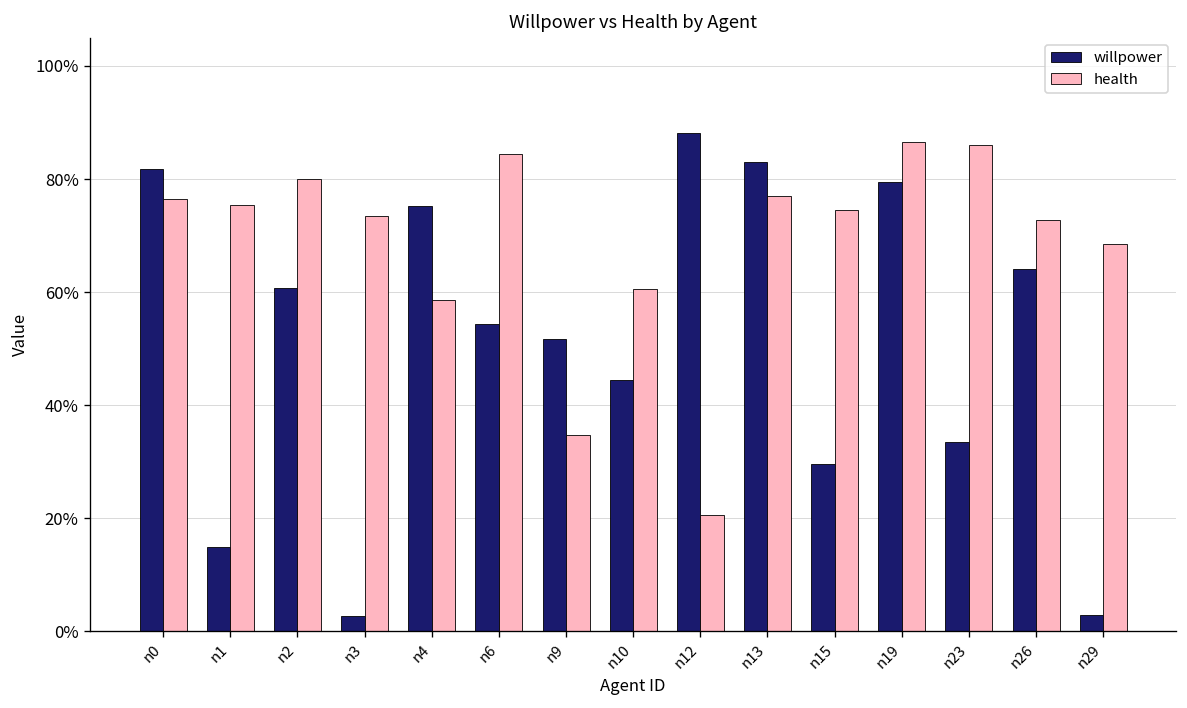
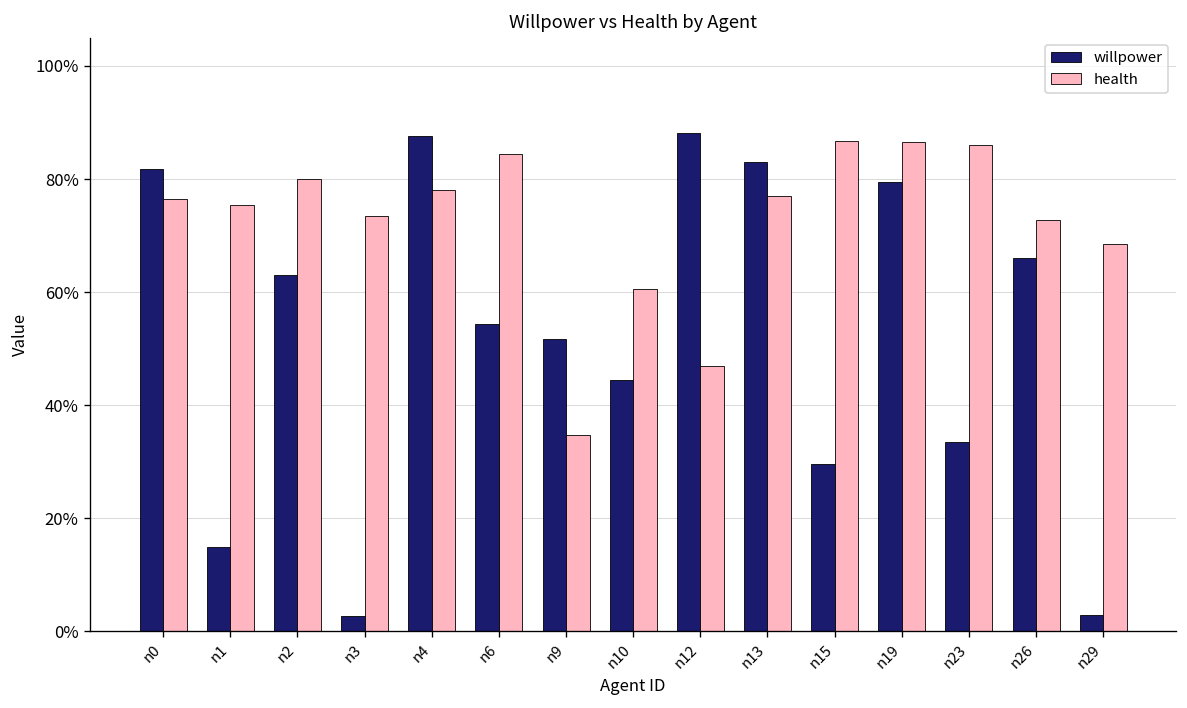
willpower, n2: 61% -> 63%
willpower, n4: 75% -> 88%
health, n4: 59% -> 78%
health, n12: 21% -> 47%
health, n15: 75% -> 87%
willpower, n26: 64% -> 66%
